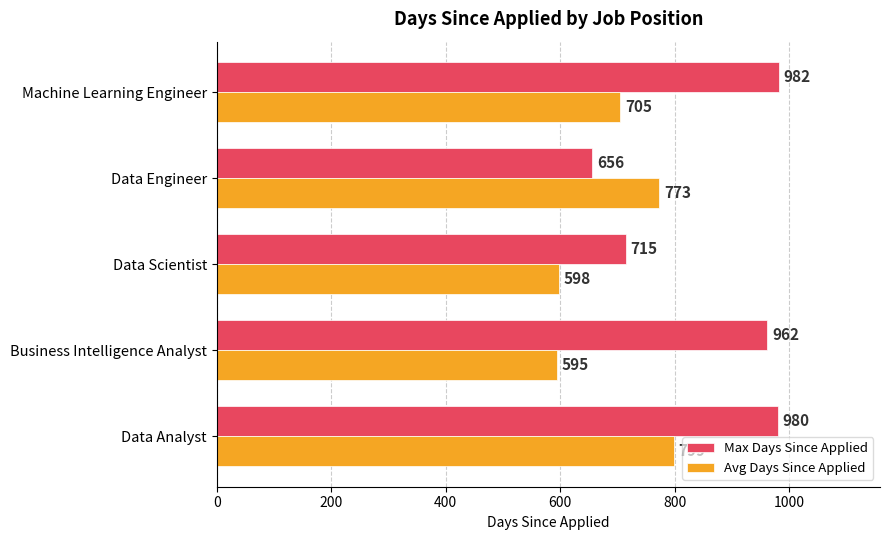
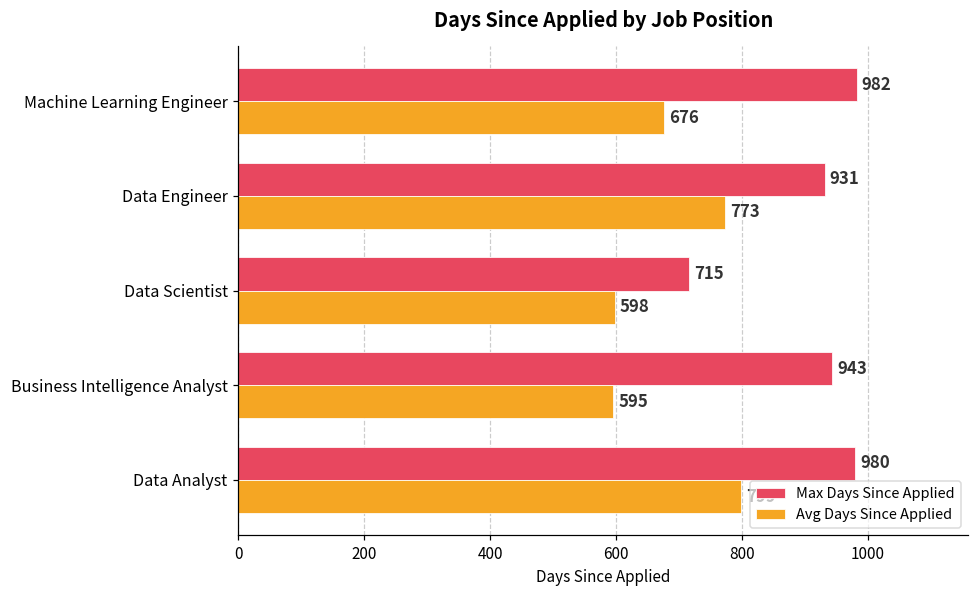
Avg Days Since Applied, Machine Learning Engineer: 705 -> 676
Max Days Since Applied, Data Engineer: 656 -> 931
Max Days Since Applied, Business Intelligence Analyst: 962 -> 943
